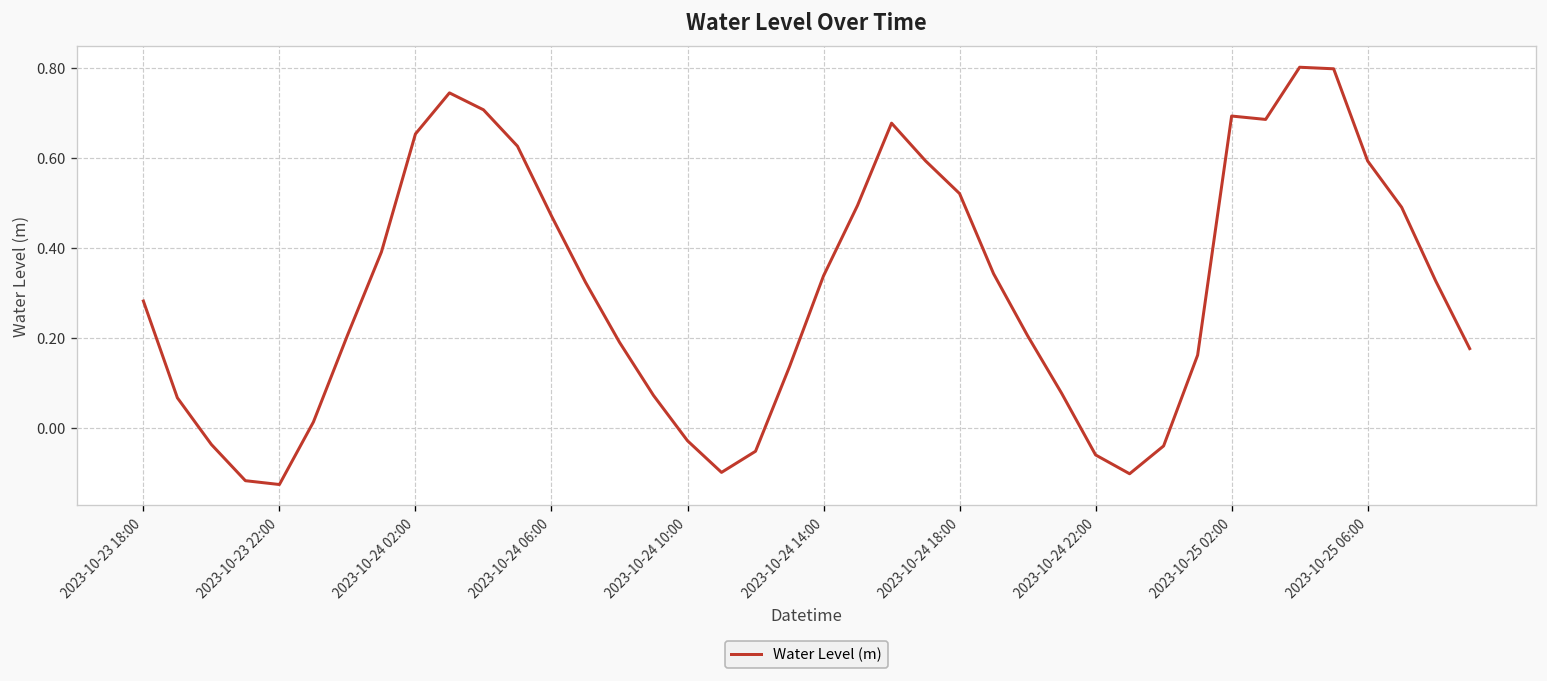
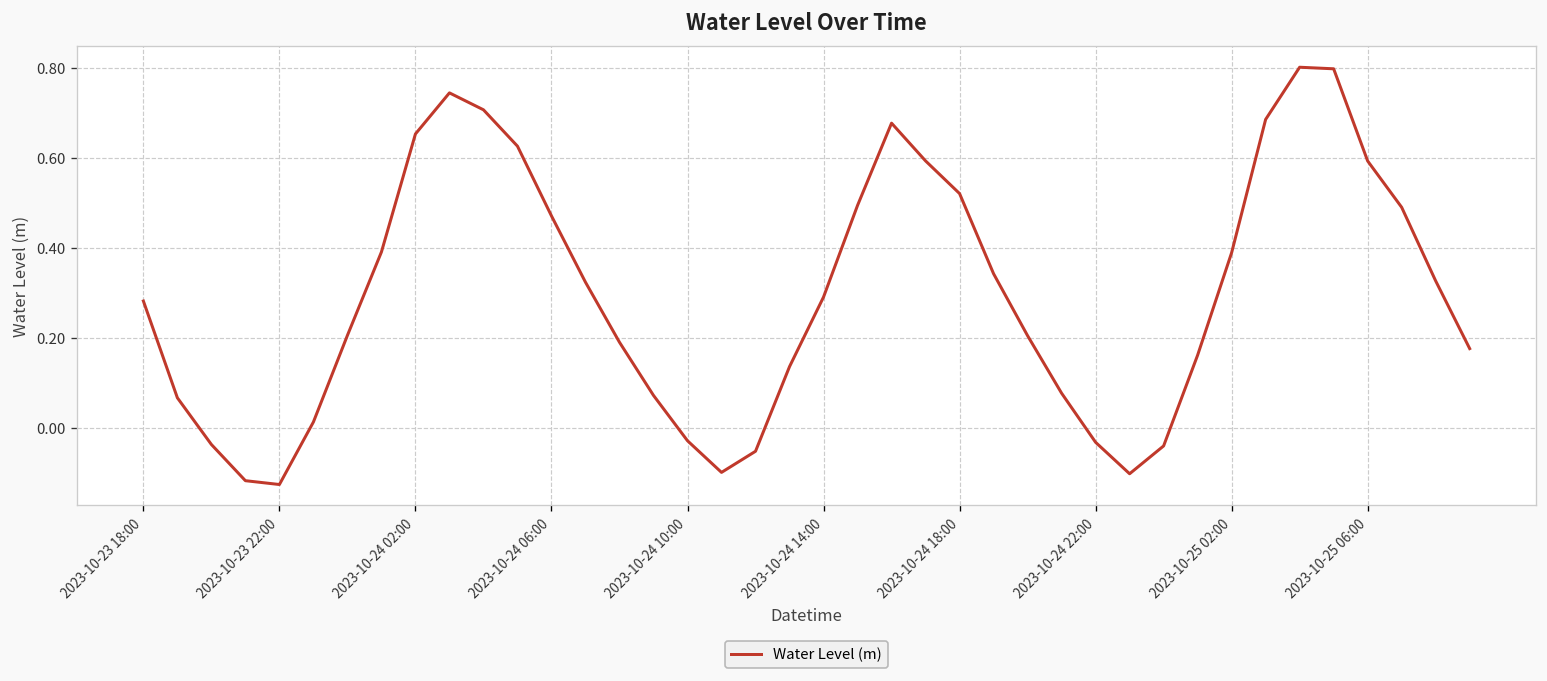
2023-10-24 14:00: 0.34 -> 0.29
2023-10-24 22:00: -0.06 -> -0.03
2023-10-25 02:00: 0.69 -> 0.39
